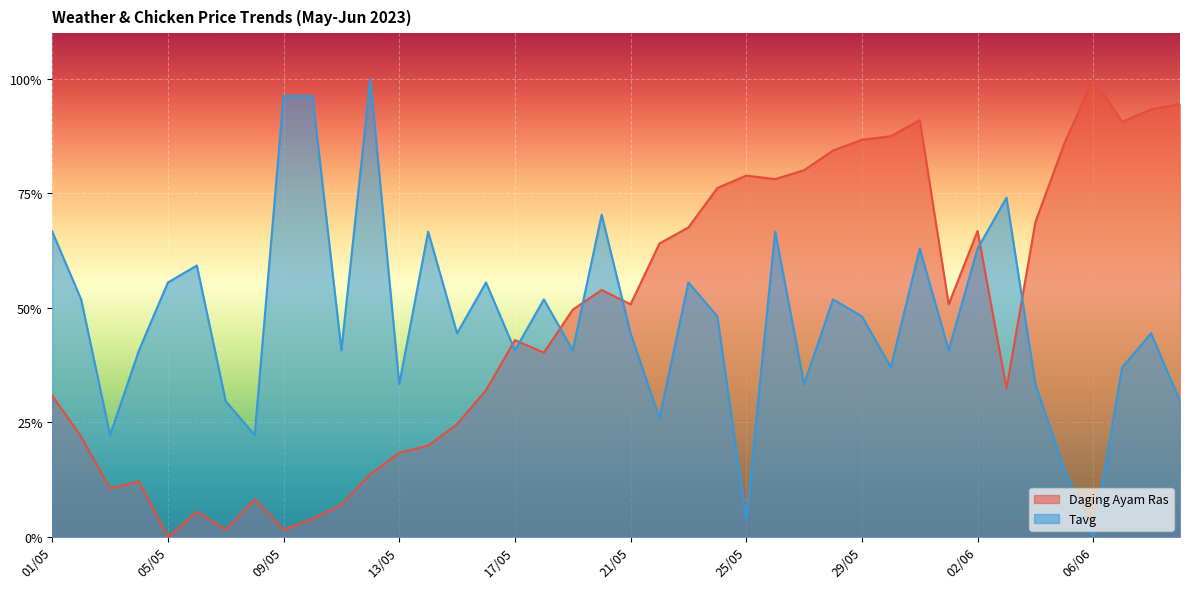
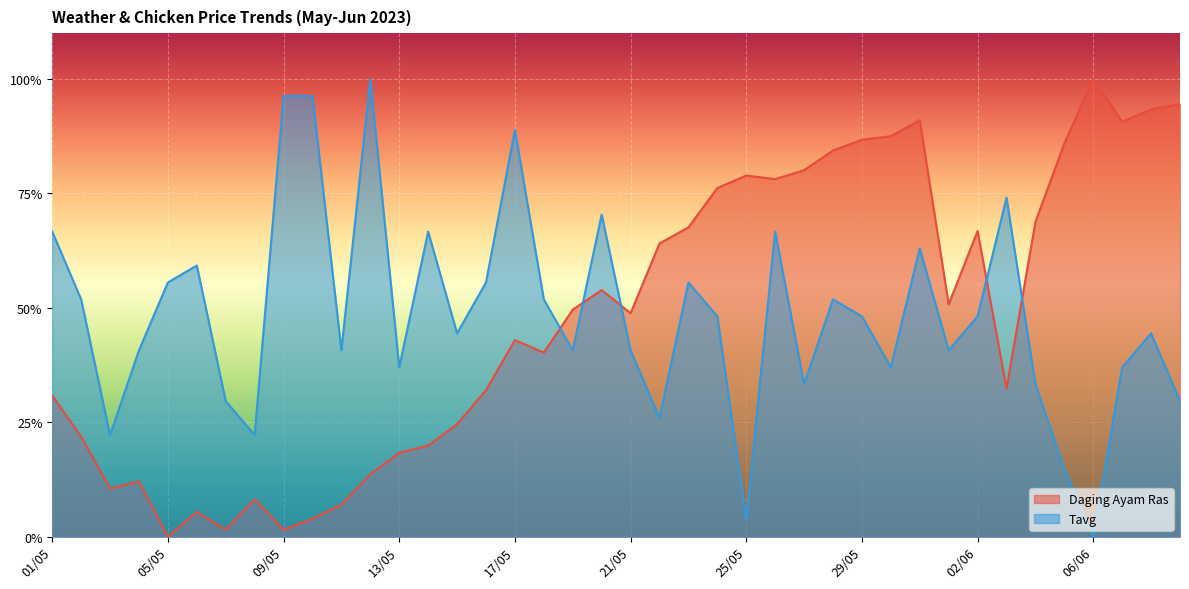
Tavg, 13/05: 33% -> 37%
Tavg, 17/05: 41% -> 89%
Daging Ayam Ras, 21/05: 51% -> 49%
Tavg, 21/05: 44% -> 41%
Tavg, 02/06: 63% -> 48%
